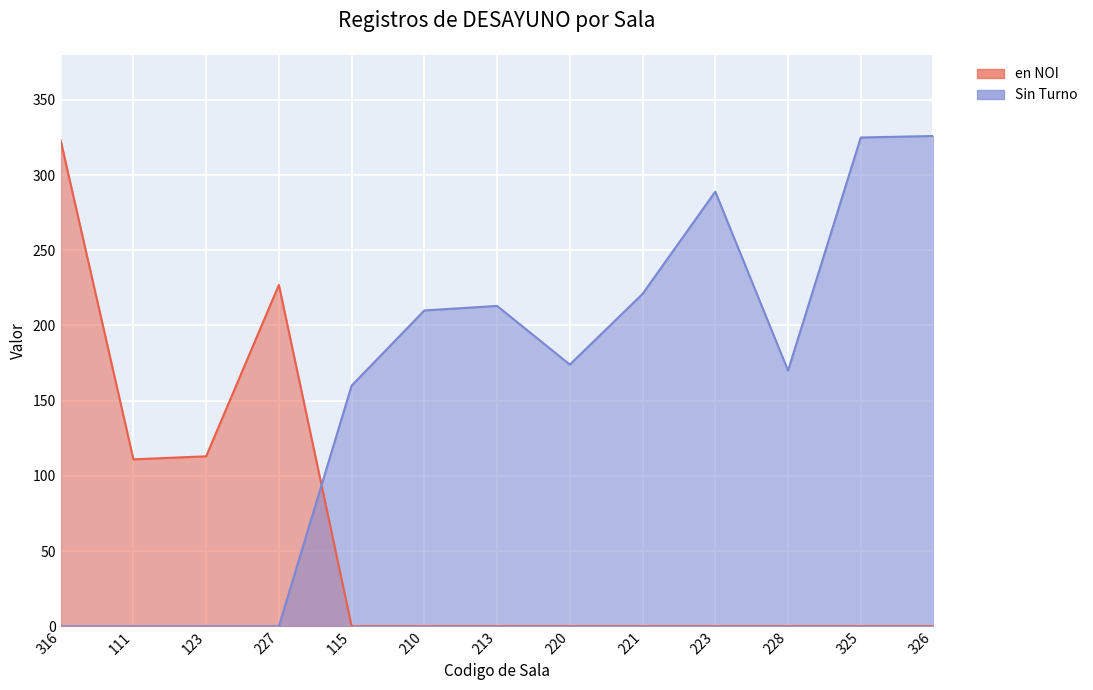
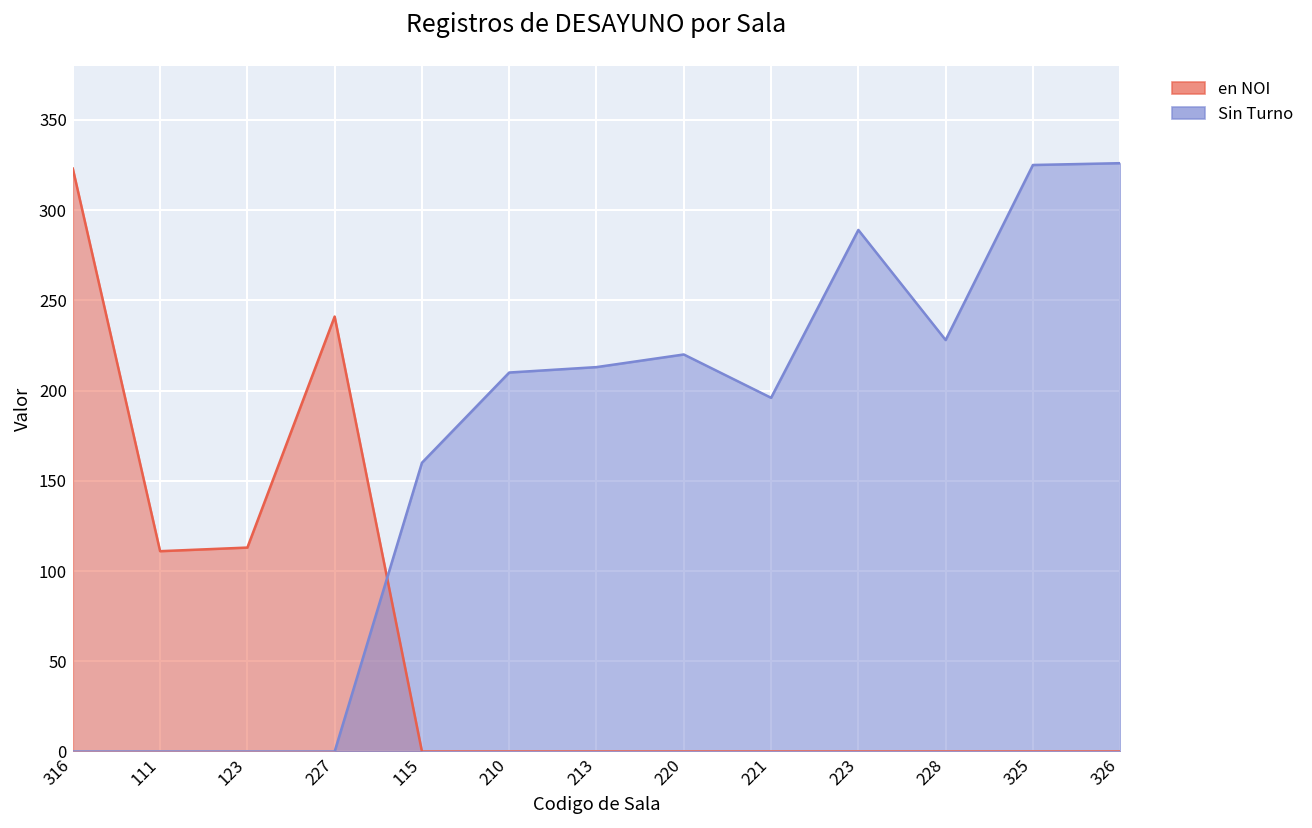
en NOI, 227: 227 -> 241
Sin Turno, 220: 174 -> 220
Sin Turno, 221: 221 -> 196
Sin Turno, 228: 170 -> 228
